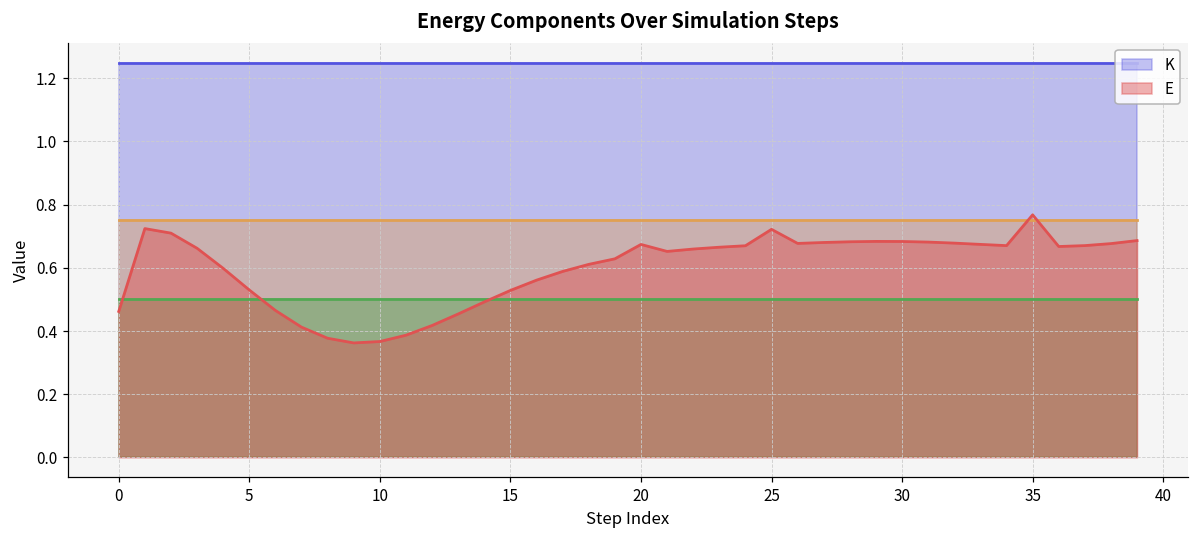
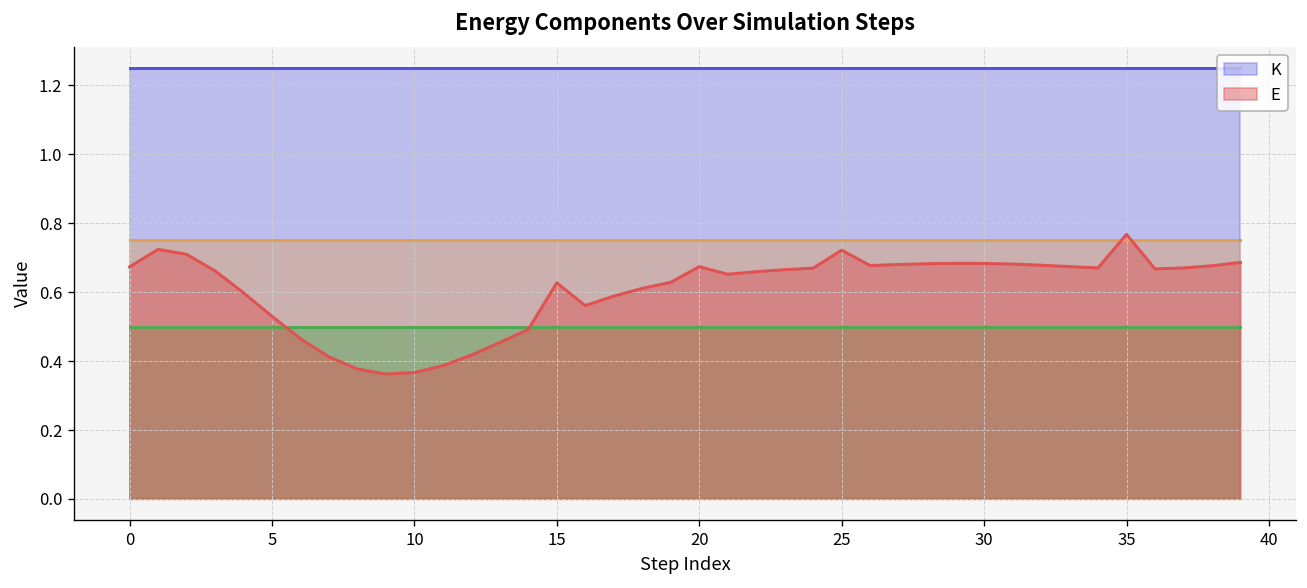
E, 0: 0.46 -> 0.67
E, 15: 0.53 -> 0.63
